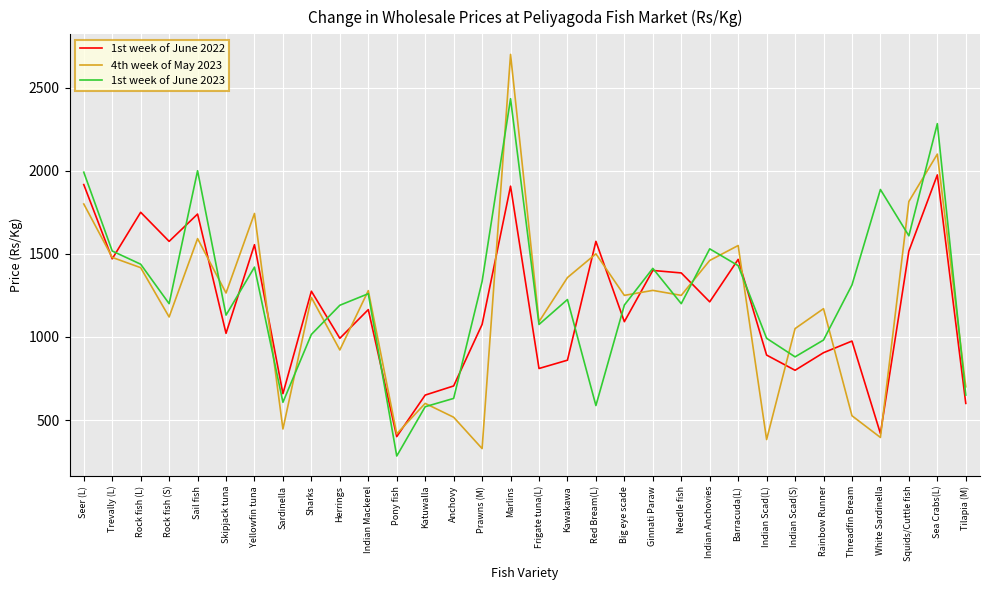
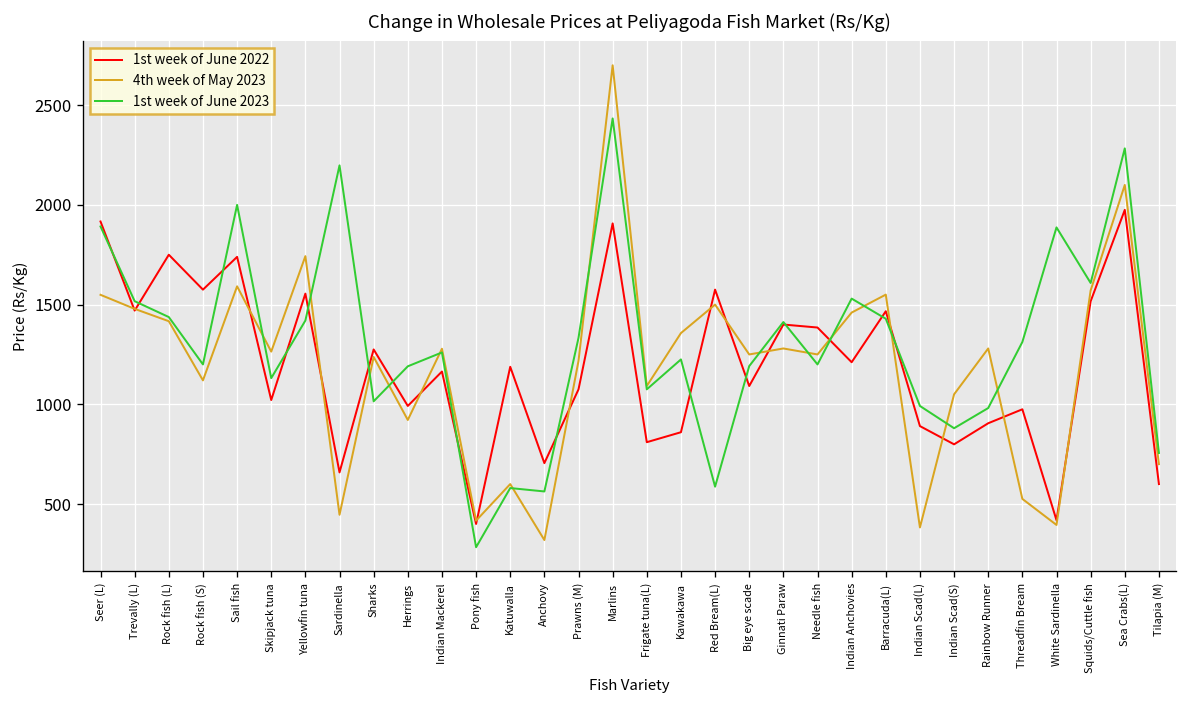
4th week of May 2023, Seer (L): 1800 -> 1550
1st week of June 2023, Seer (L): 1990 -> 1890
1st week of June 2023, Sardinella: 610 -> 2200
1st week of June 2022, Katuwalla: 650 -> 1190
4th week of May 2023, Anchovy: 520 -> 320
1st week of June 2023, Anchovy: 630 -> 560
4th week of May 2023, Prawns (M): 330 -> 1220
4th week of May 2023, Rainbow Runner: 1170 -> 1280
4th week of May 2023, Squids/Cuttle fish: 1820 -> 1570
1st week of June 2023, Tilapia (M): 650 -> 760
